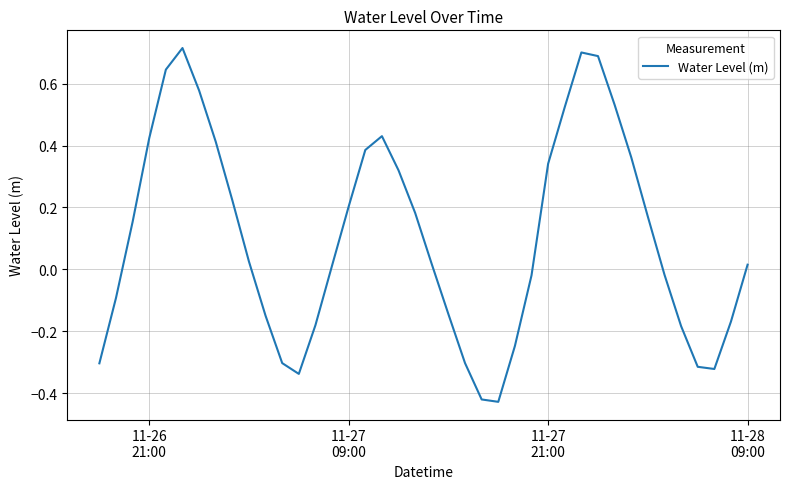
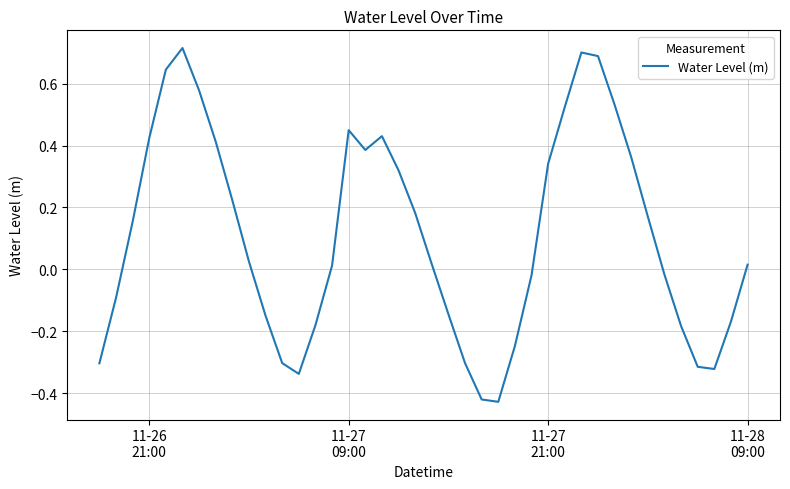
11-27 09:00: 0.20 -> 0.45
